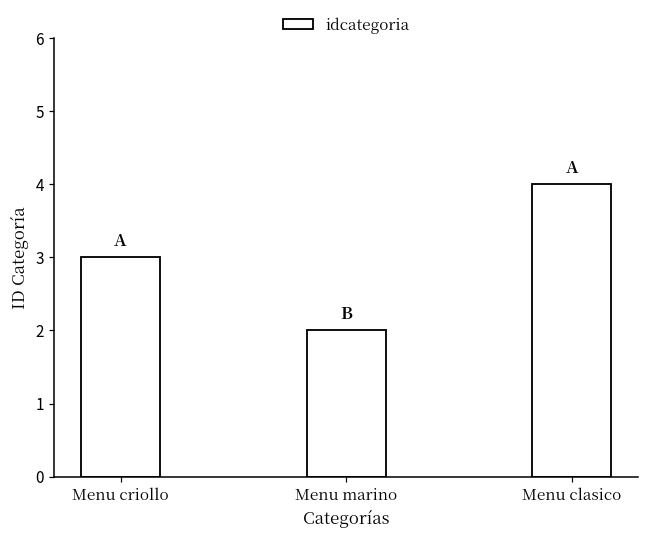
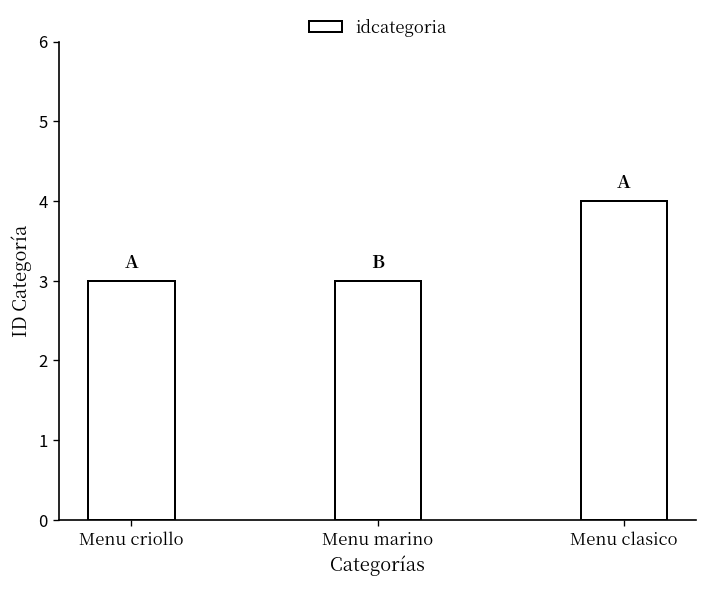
Menu marino: 2 -> 3
